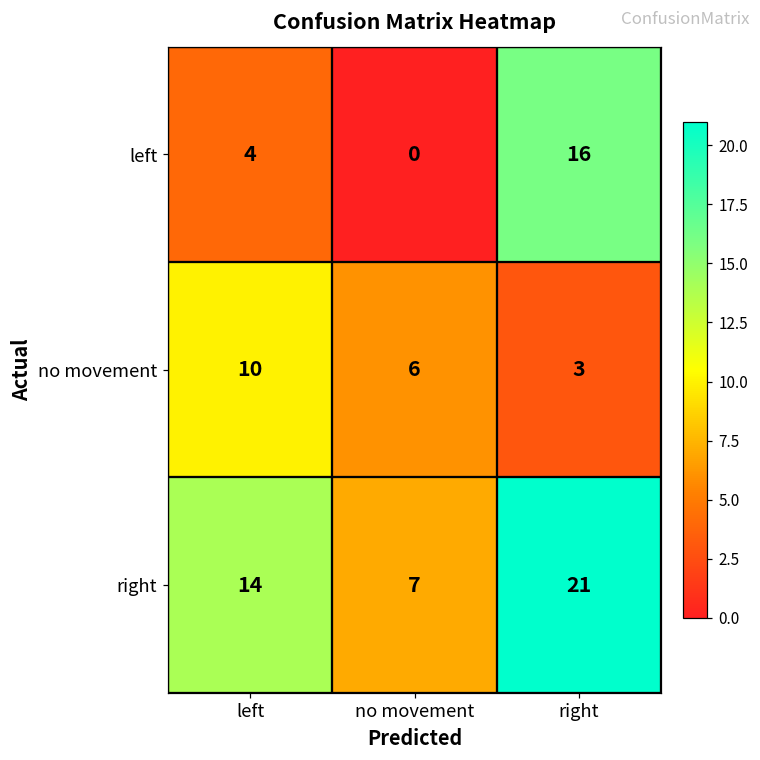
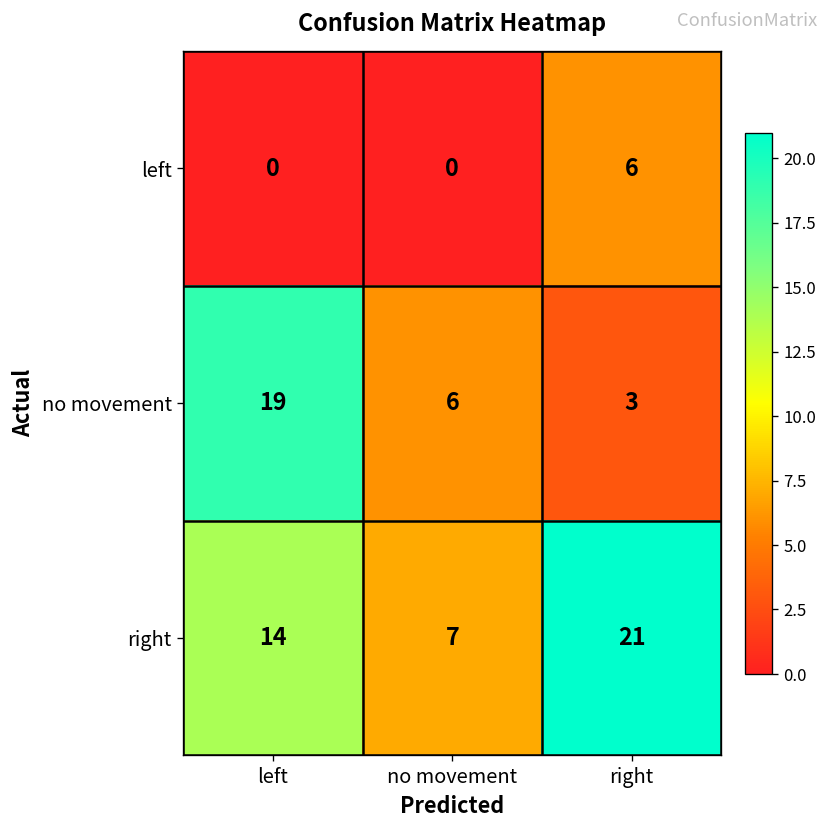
left, left: 4 -> 0
left, right: 16 -> 6
no movement, left: 10 -> 19
